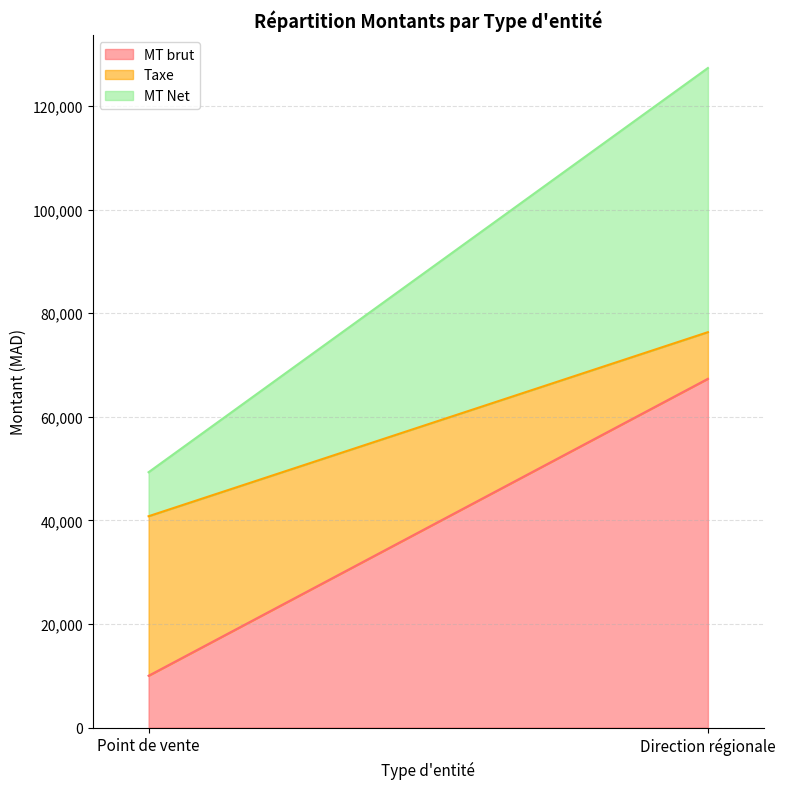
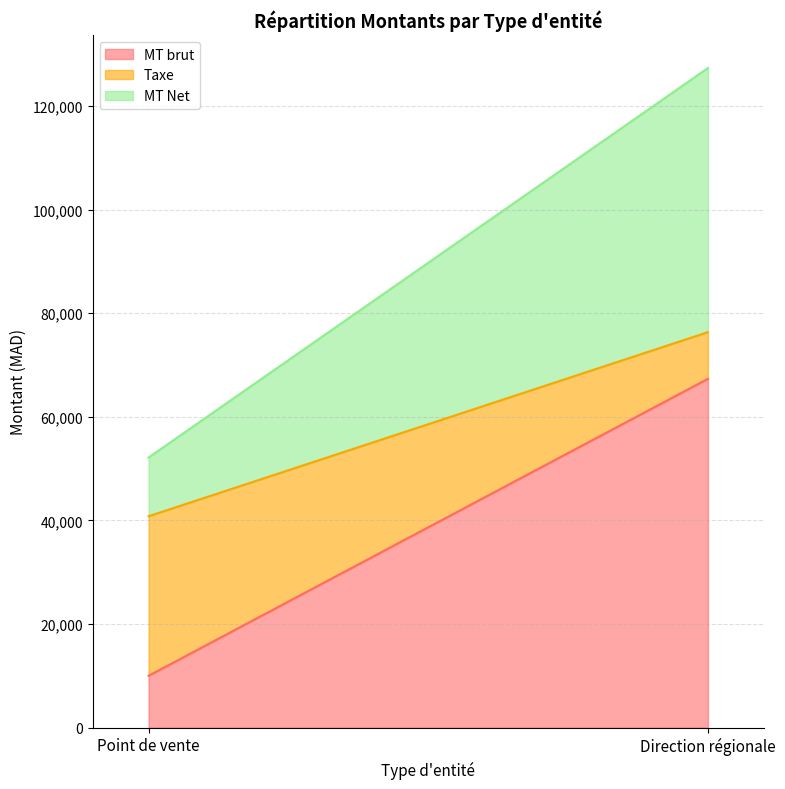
MT Net, Point de vente: 9,000 -> 11,000
